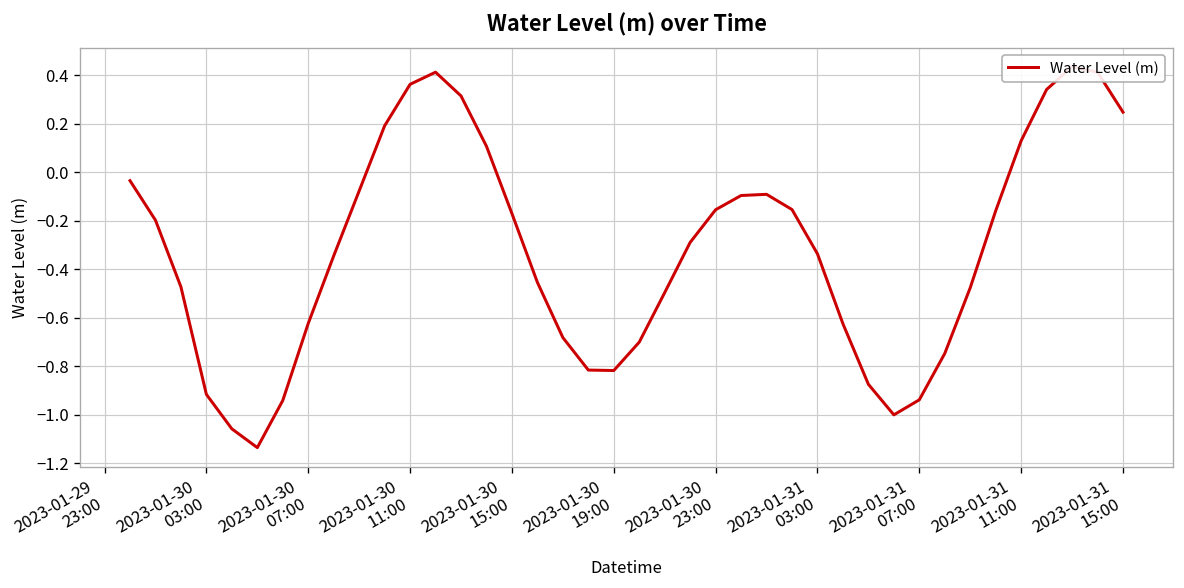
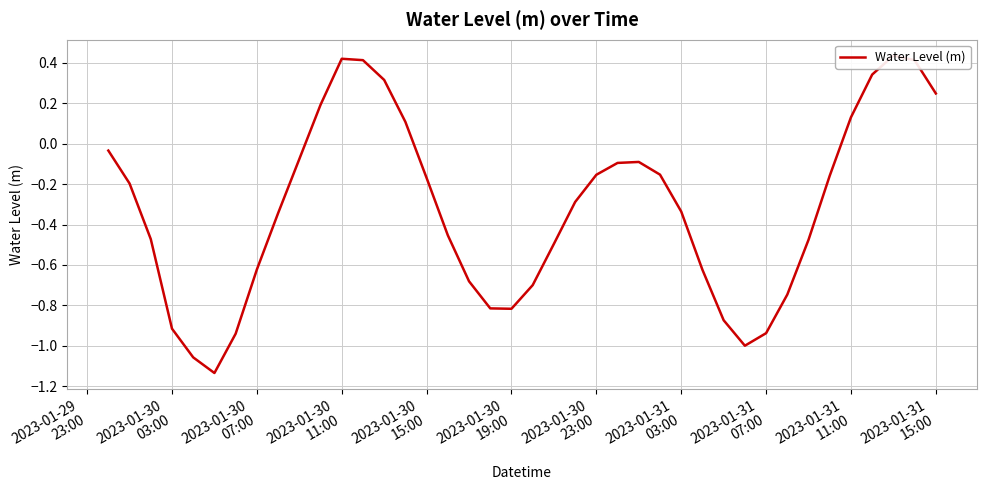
2023-01-30 11:00: 0.36 -> 0.42
